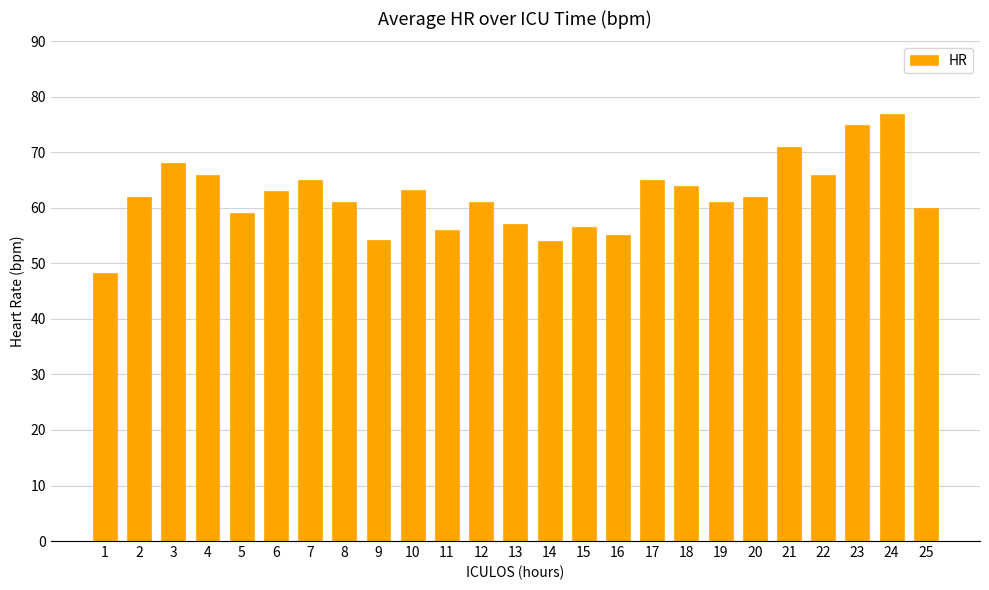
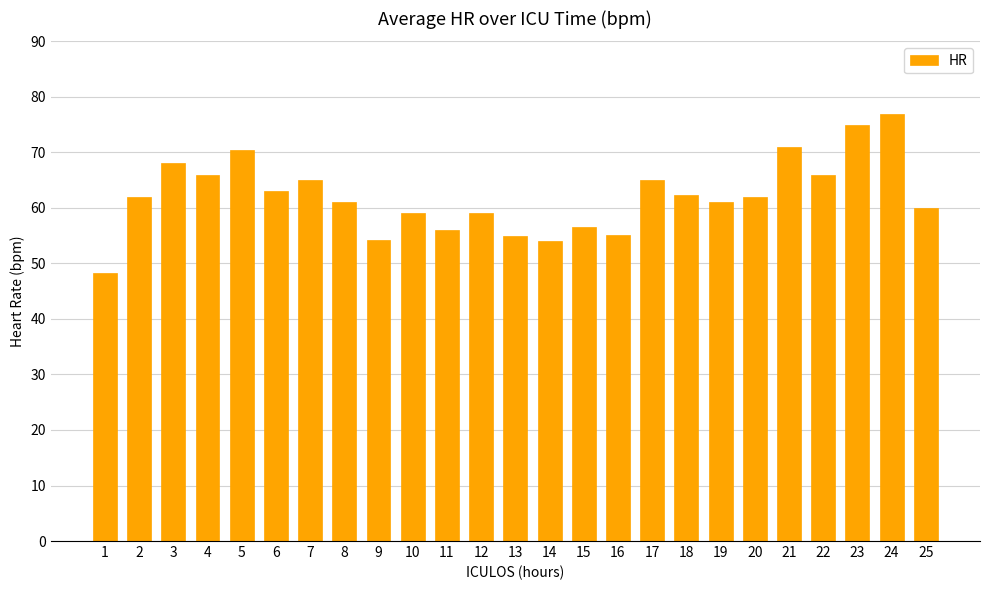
5: 59 -> 71
10: 63 -> 59
12: 61 -> 59
13: 57 -> 55
18: 64 -> 62
